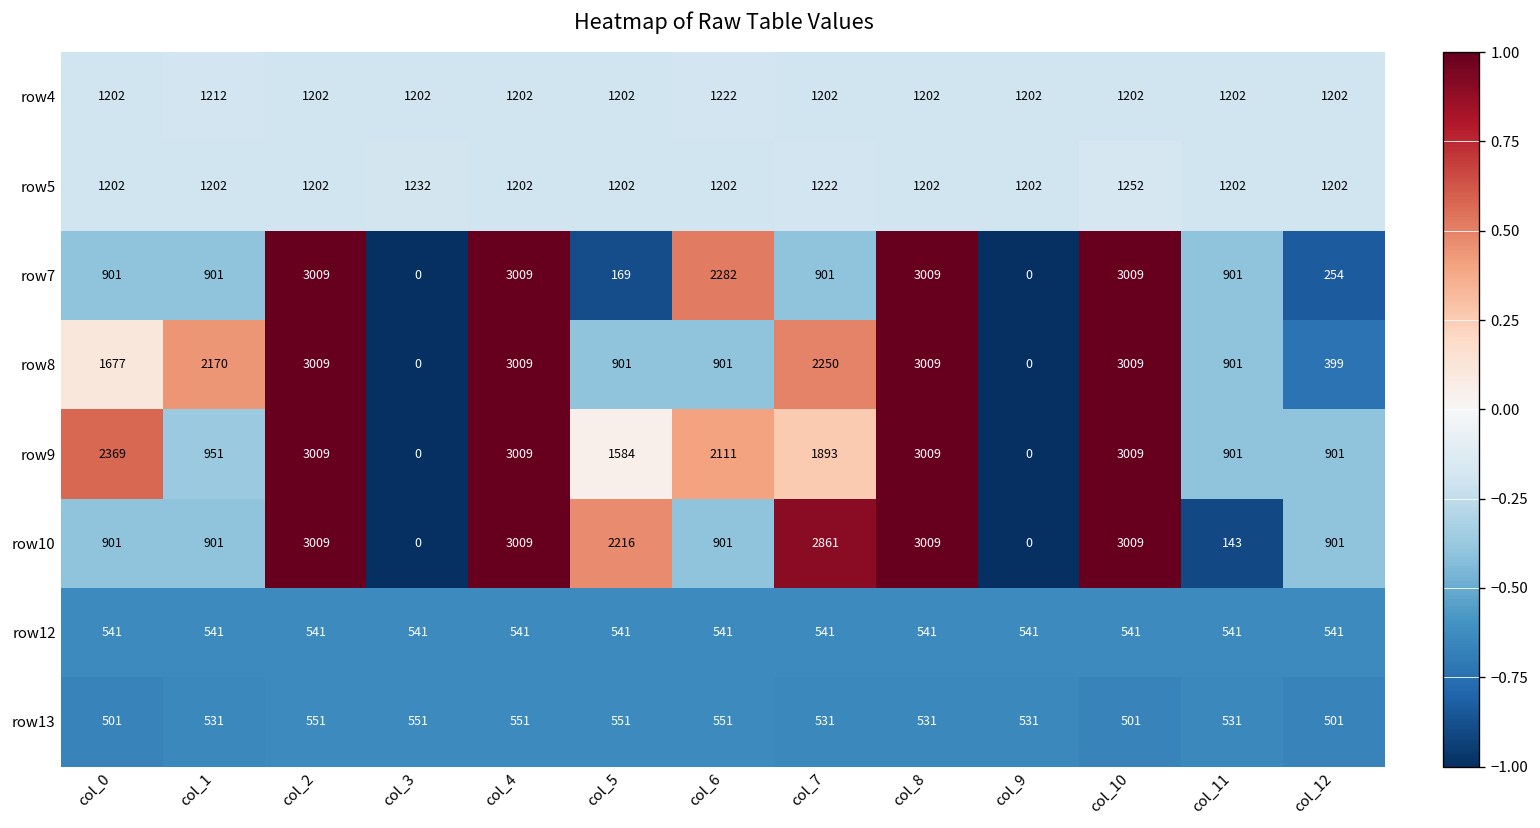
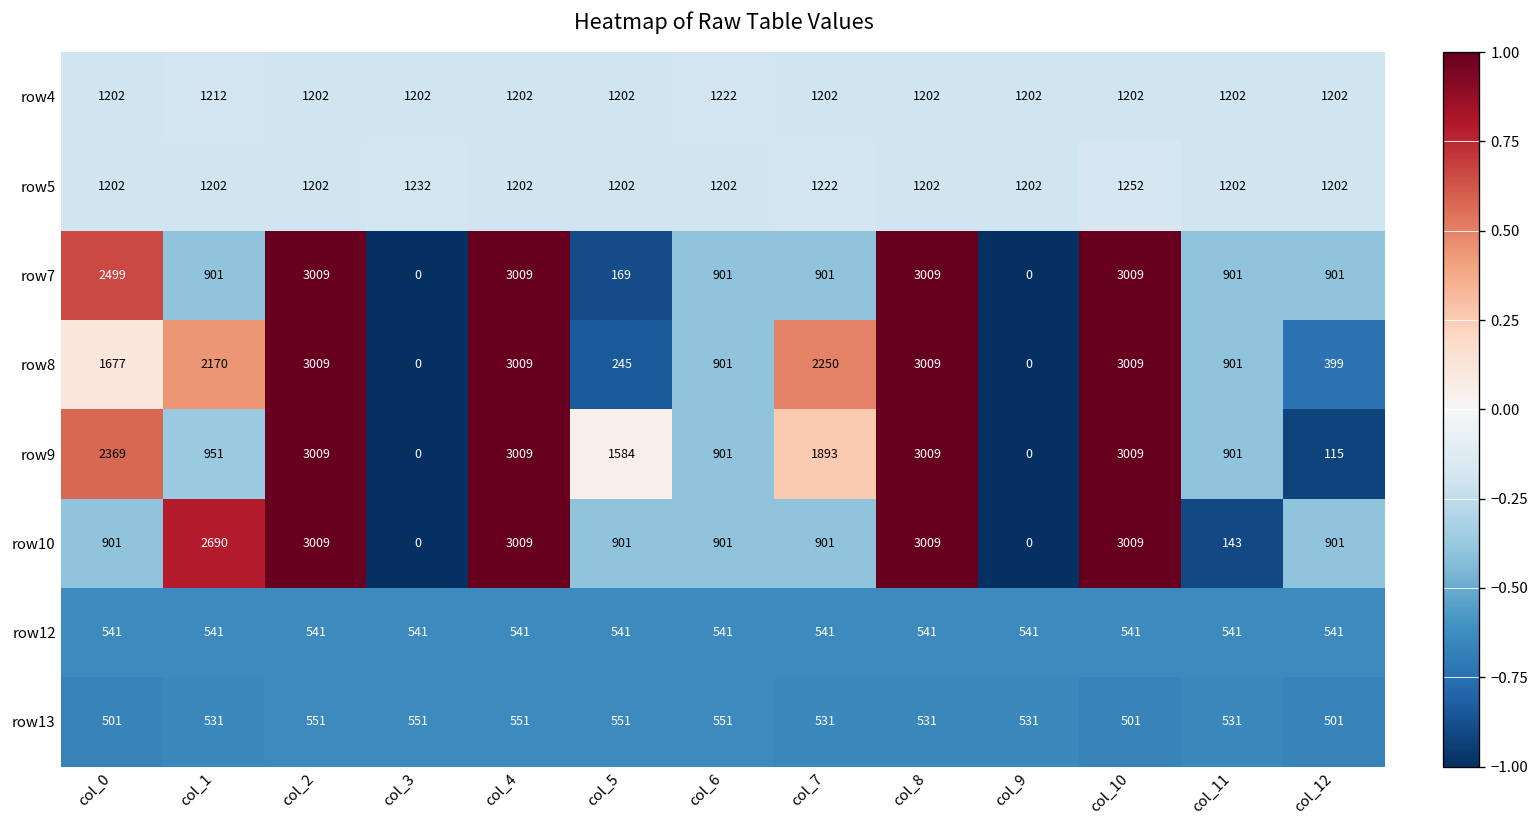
row7, col_0: 901 -> 2499
row7, col_6: 2282 -> 901
row7, col_12: 254 -> 901
row8, col_5: 901 -> 245
row9, col_6: 2111 -> 901
row9, col_12: 901 -> 115
row10, col_1: 901 -> 2690
row10, col_5: 2216 -> 901
row10, col_7: 2861 -> 901
